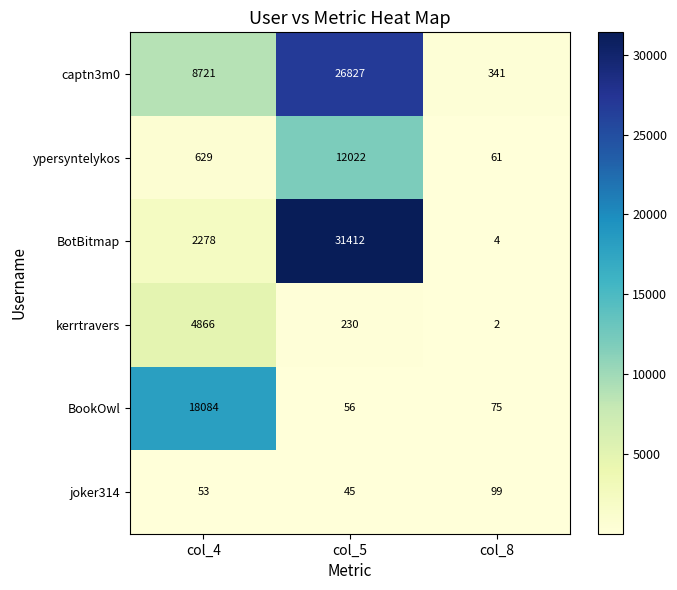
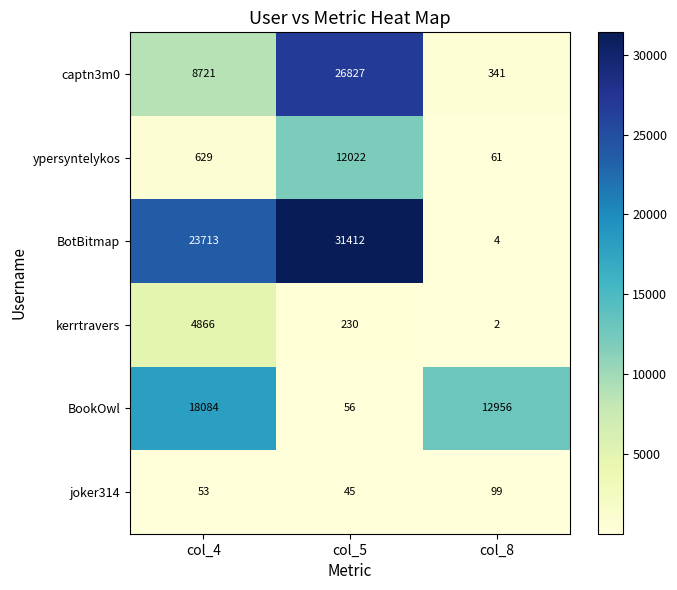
BotBitmap, col_4: 2278 -> 23713
BookOwl, col_8: 75 -> 12956
